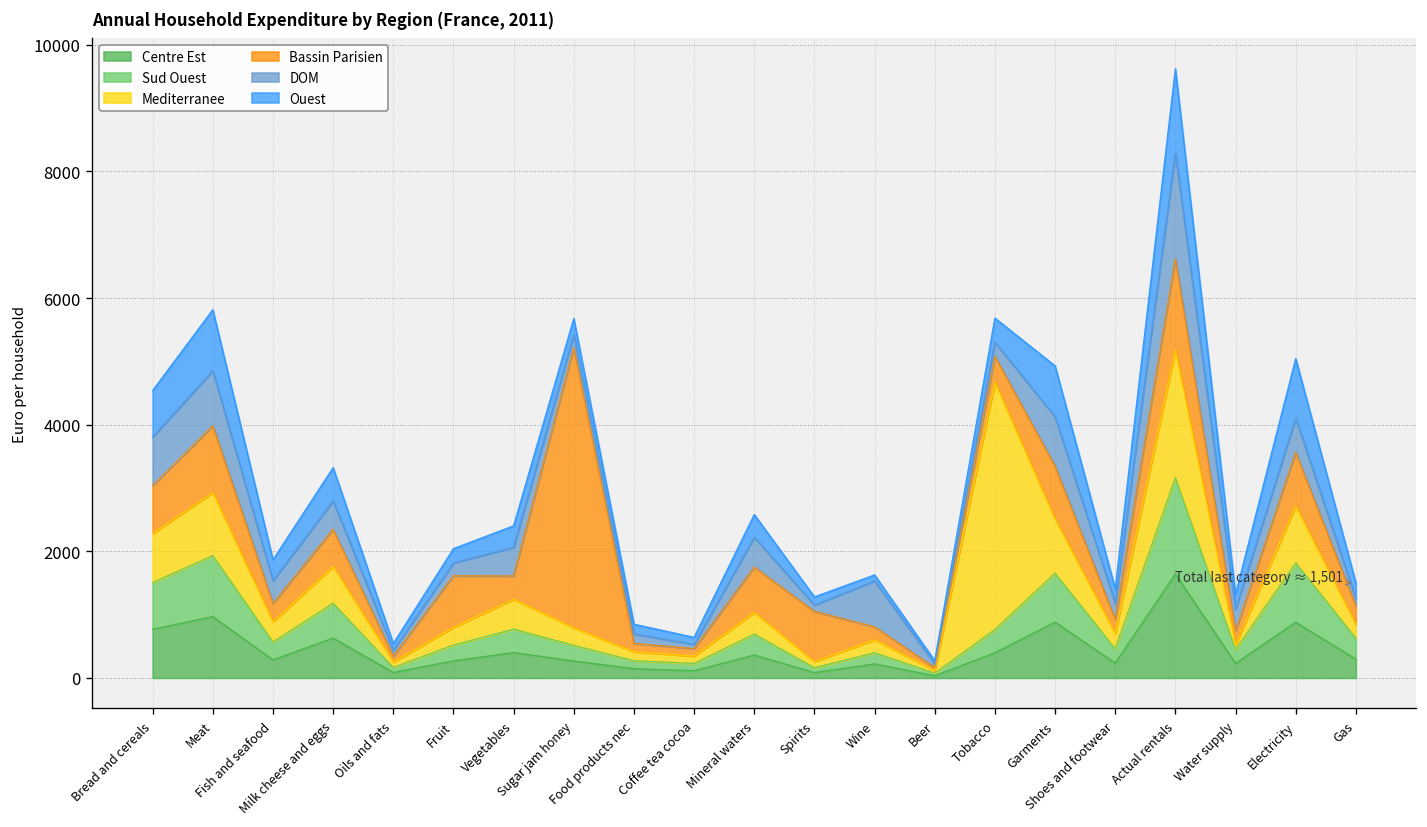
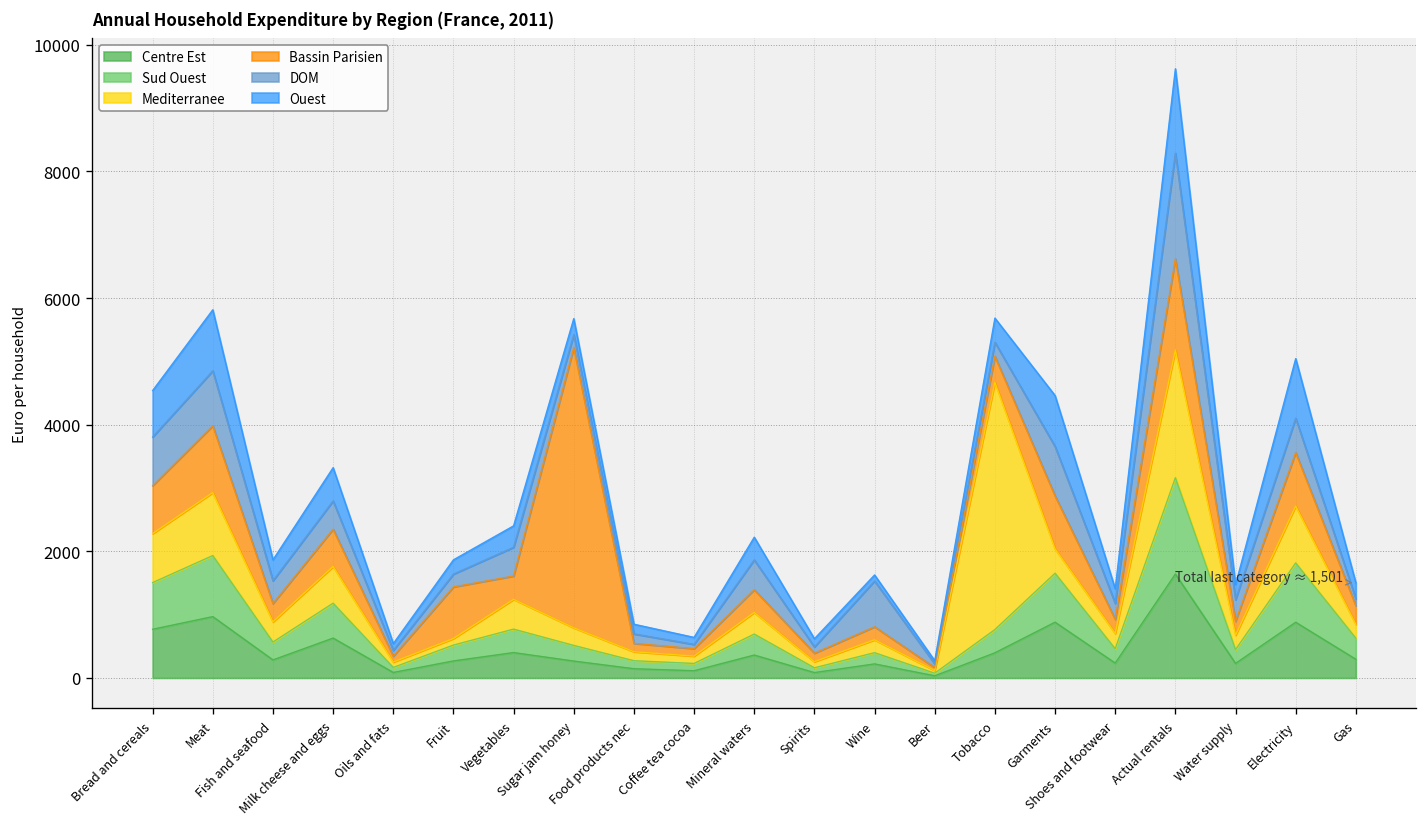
Mediterranee, Fruit: 300 -> 100
Bassin Parisien, Mineral waters: 700 -> 400
Bassin Parisien, Spirits: 800 -> 100
Mediterranee, Garments: 900 -> 400
Mediterranee, Water supply: 100 -> 200
